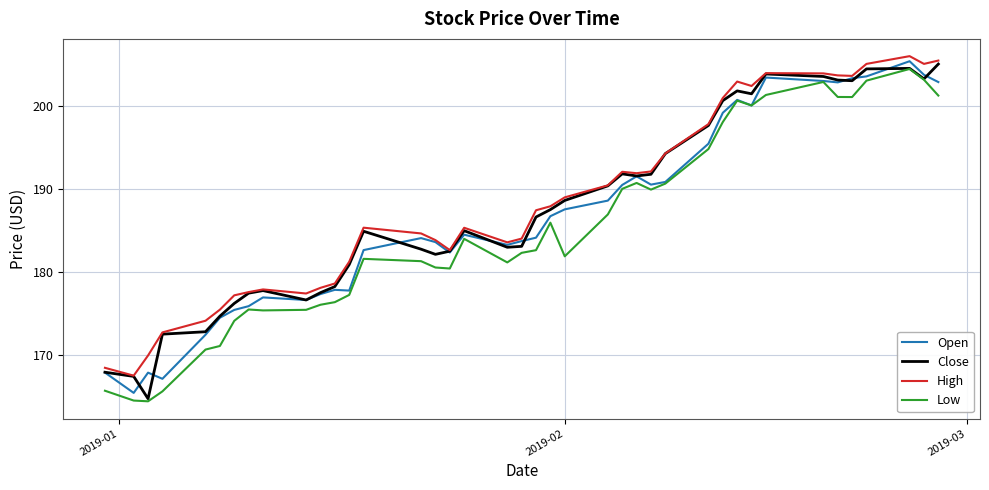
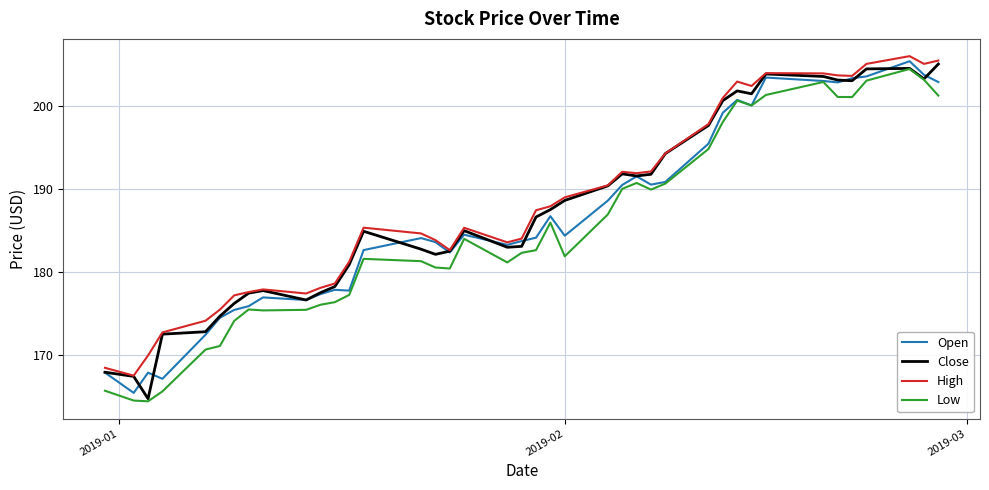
Open, 2019-02: 188 -> 184
